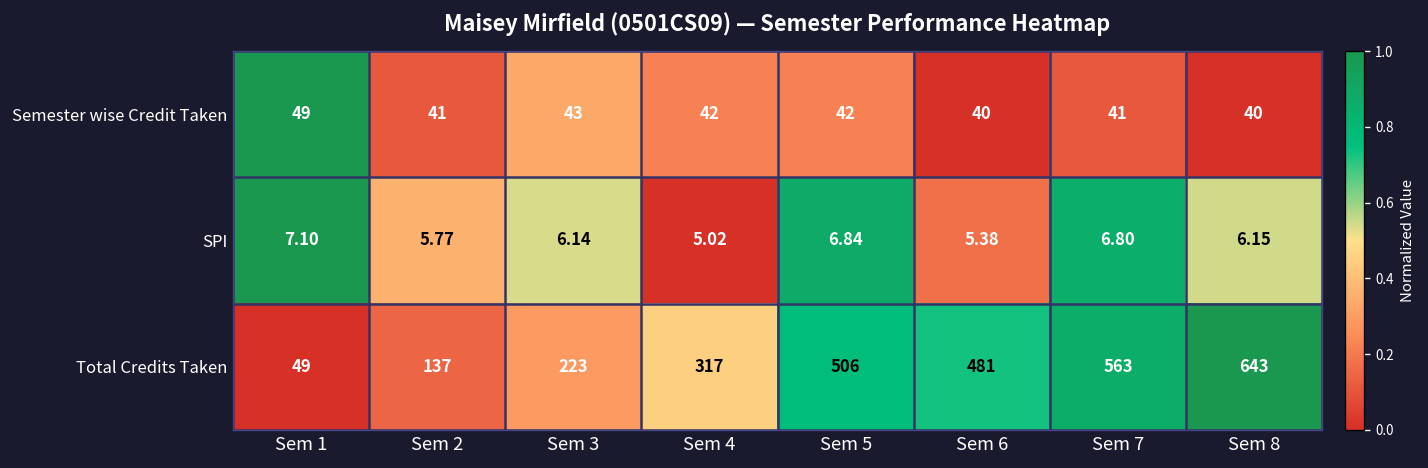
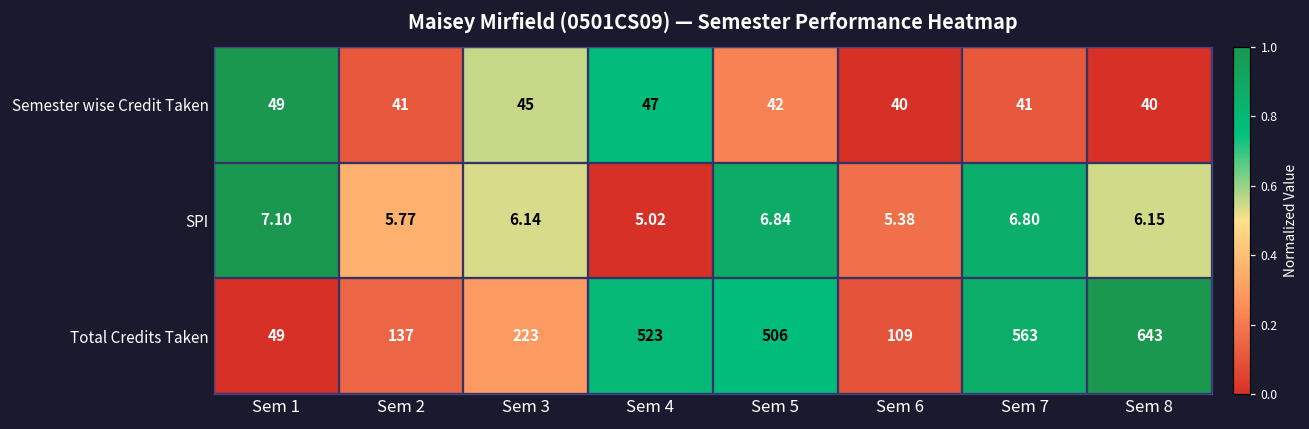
Semester wise Credit Taken, Sem 3: 43 -> 45
Semester wise Credit Taken, Sem 4: 42 -> 47
Total Credits Taken, Sem 4: 317 -> 523
Total Credits Taken, Sem 6: 481 -> 109
